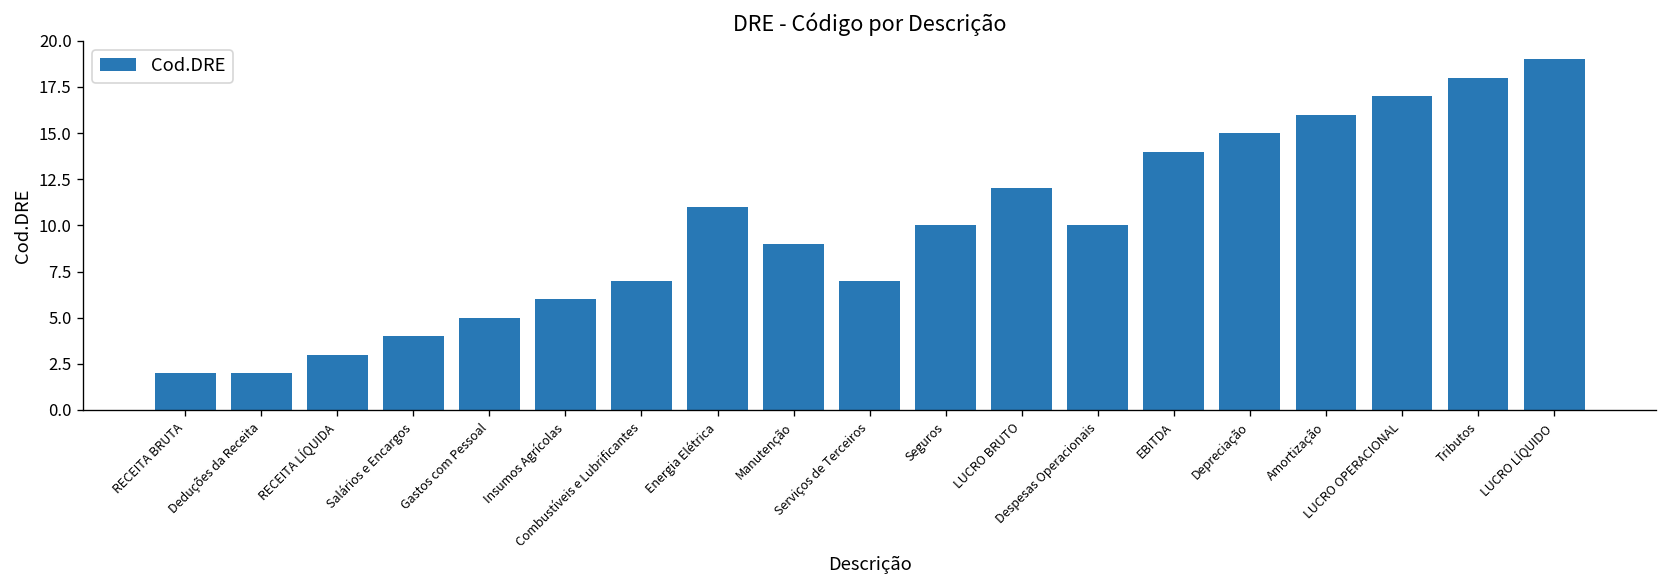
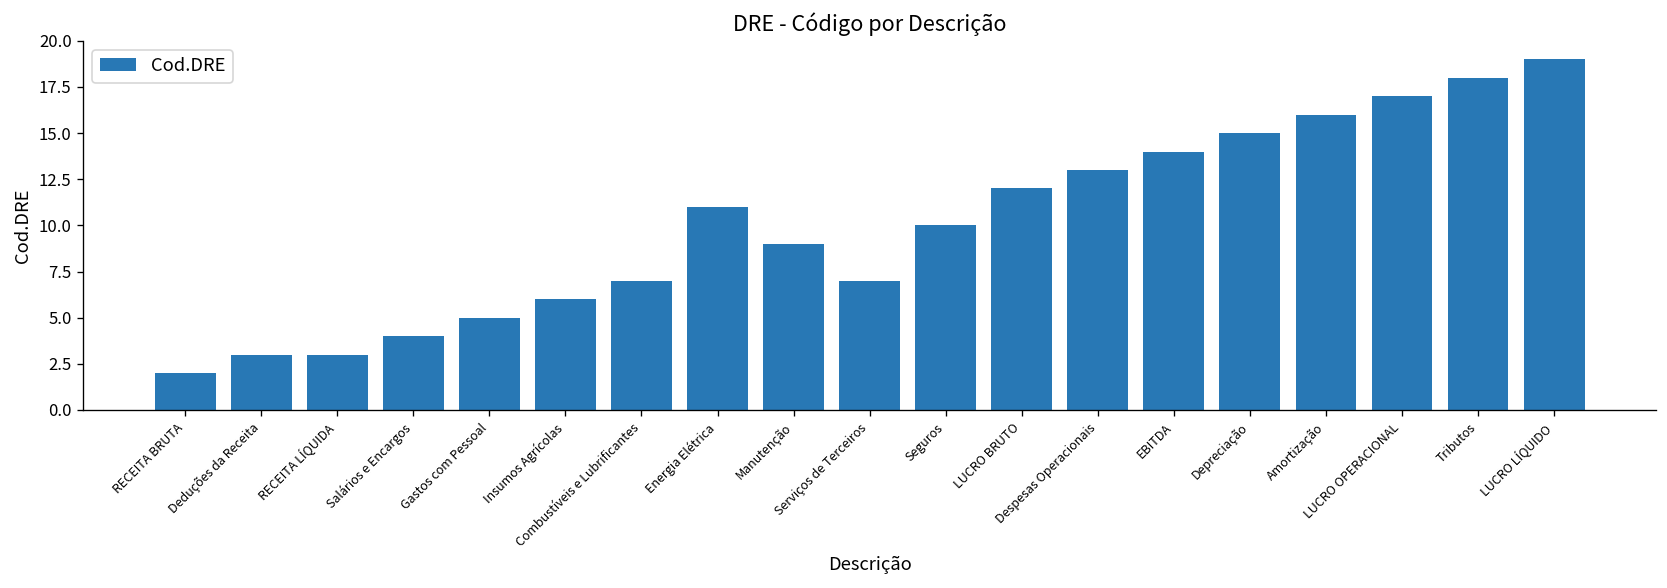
Deduções da Receita: 2 -> 3
Despesas Operacionais: 10 -> 13
